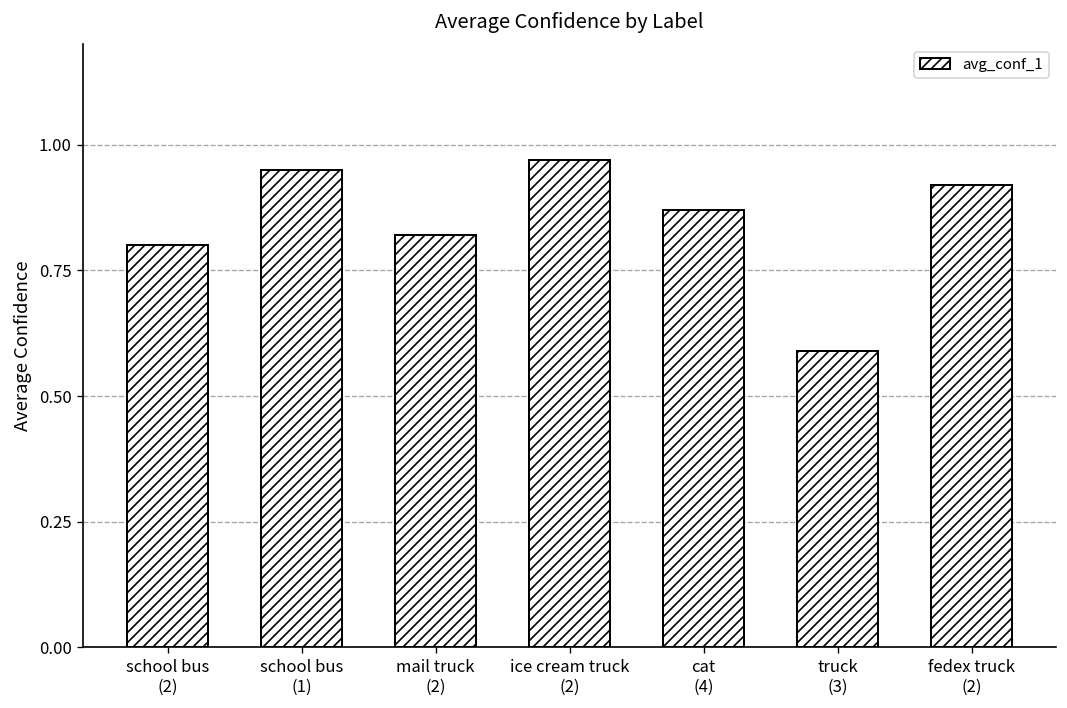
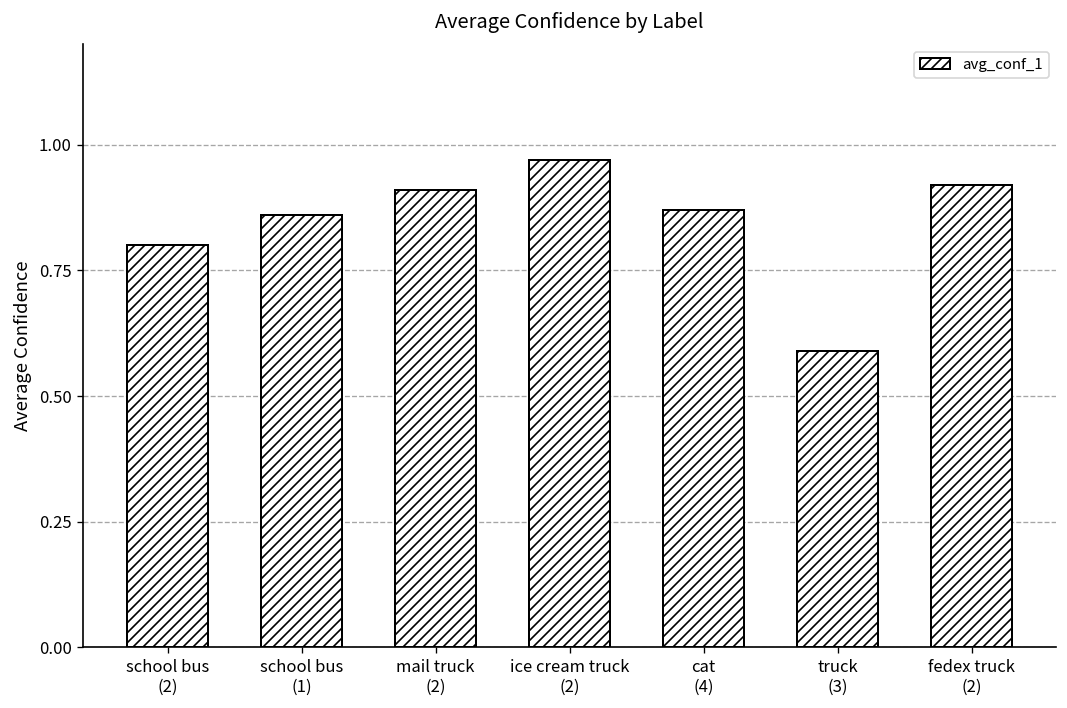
school bus (1): 0.95 -> 0.86
mail truck (2): 0.82 -> 0.91
